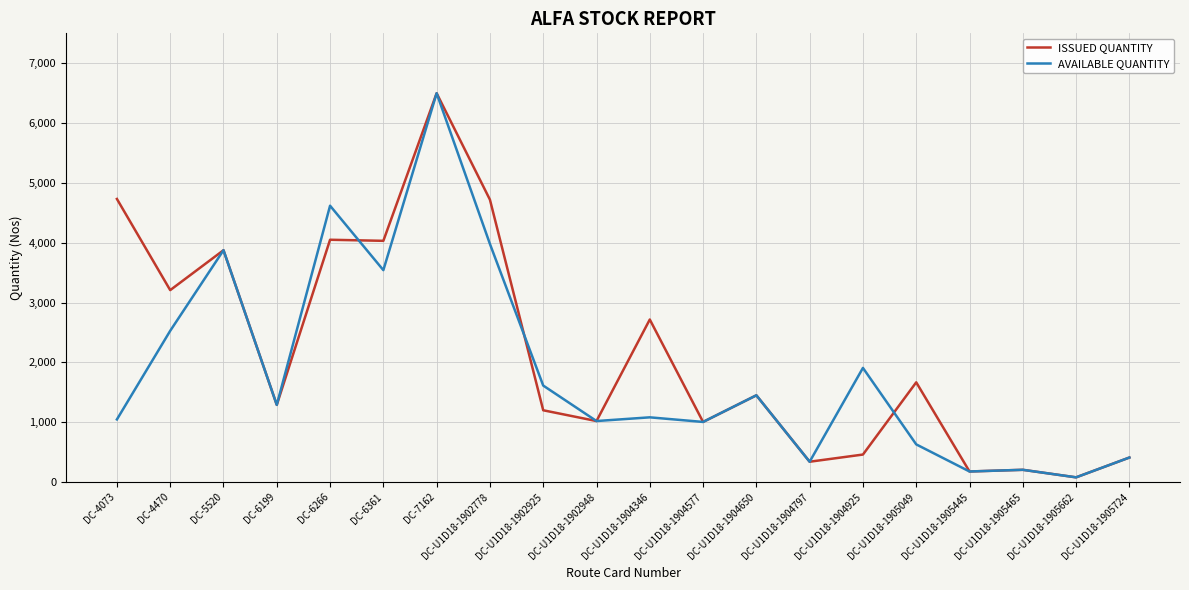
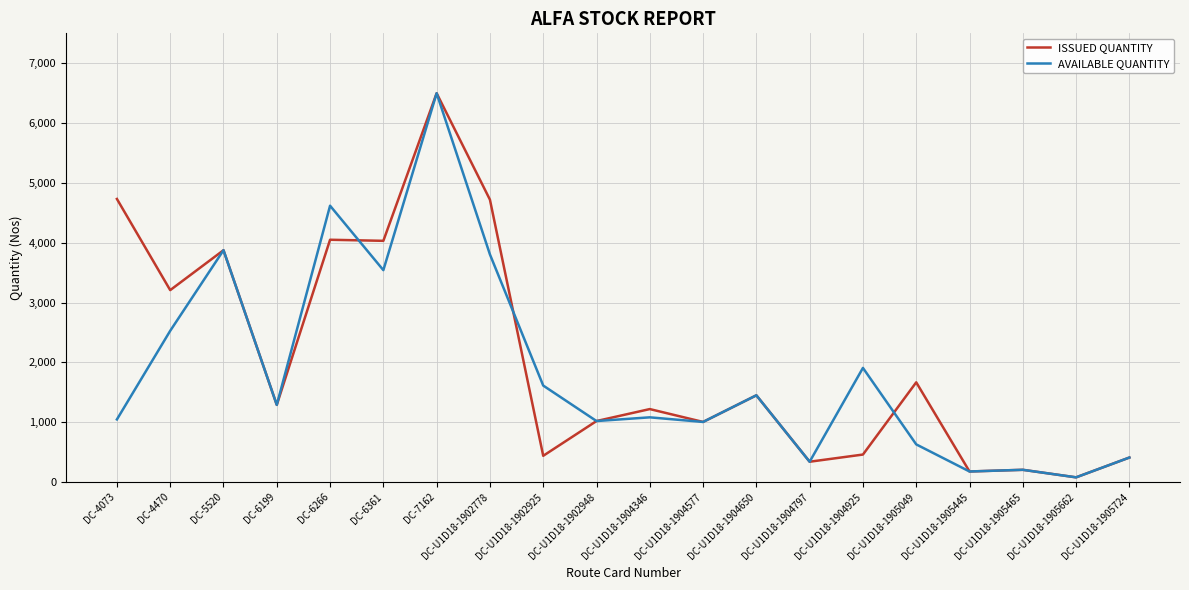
AVAILABLE QUANTITY, DC-U1D18-1902778: 4,000 -> 3,800
ISSUED QUANTITY, DC-U1D18-1902925: 1,200 -> 400
ISSUED QUANTITY, DC-U1D18-1904346: 2,700 -> 1,200
